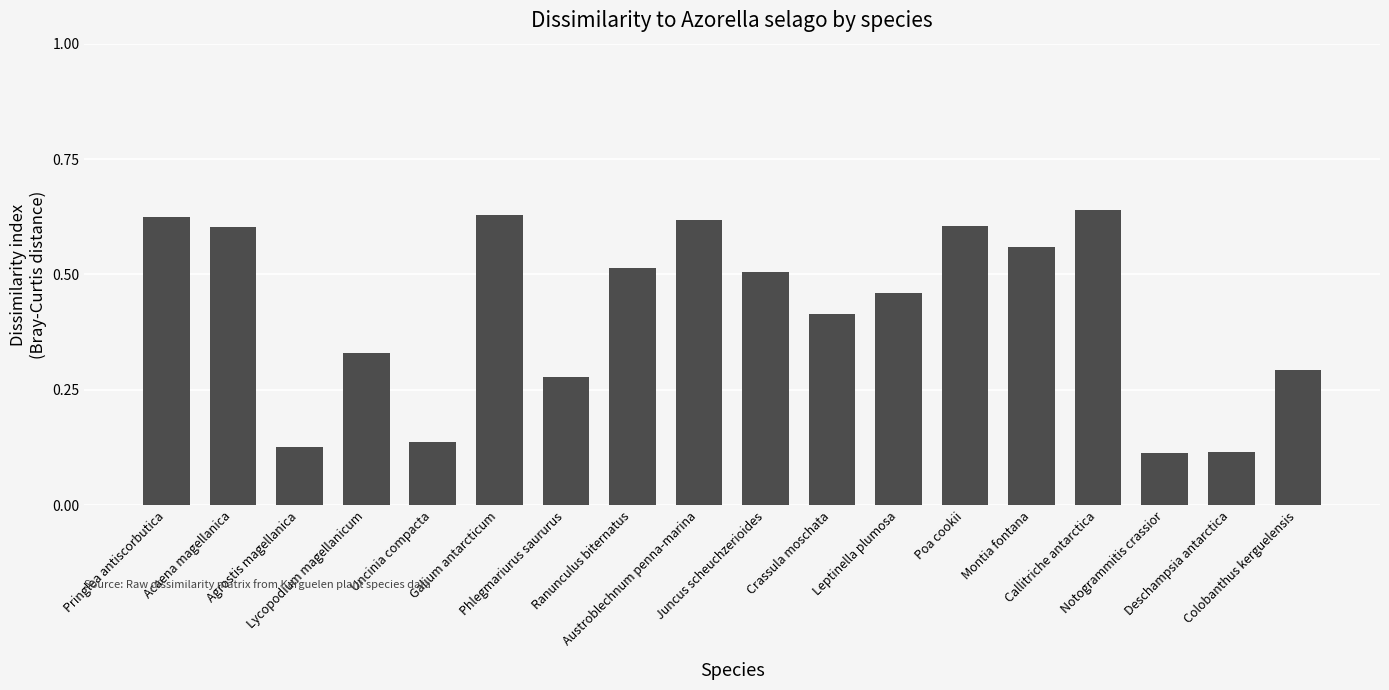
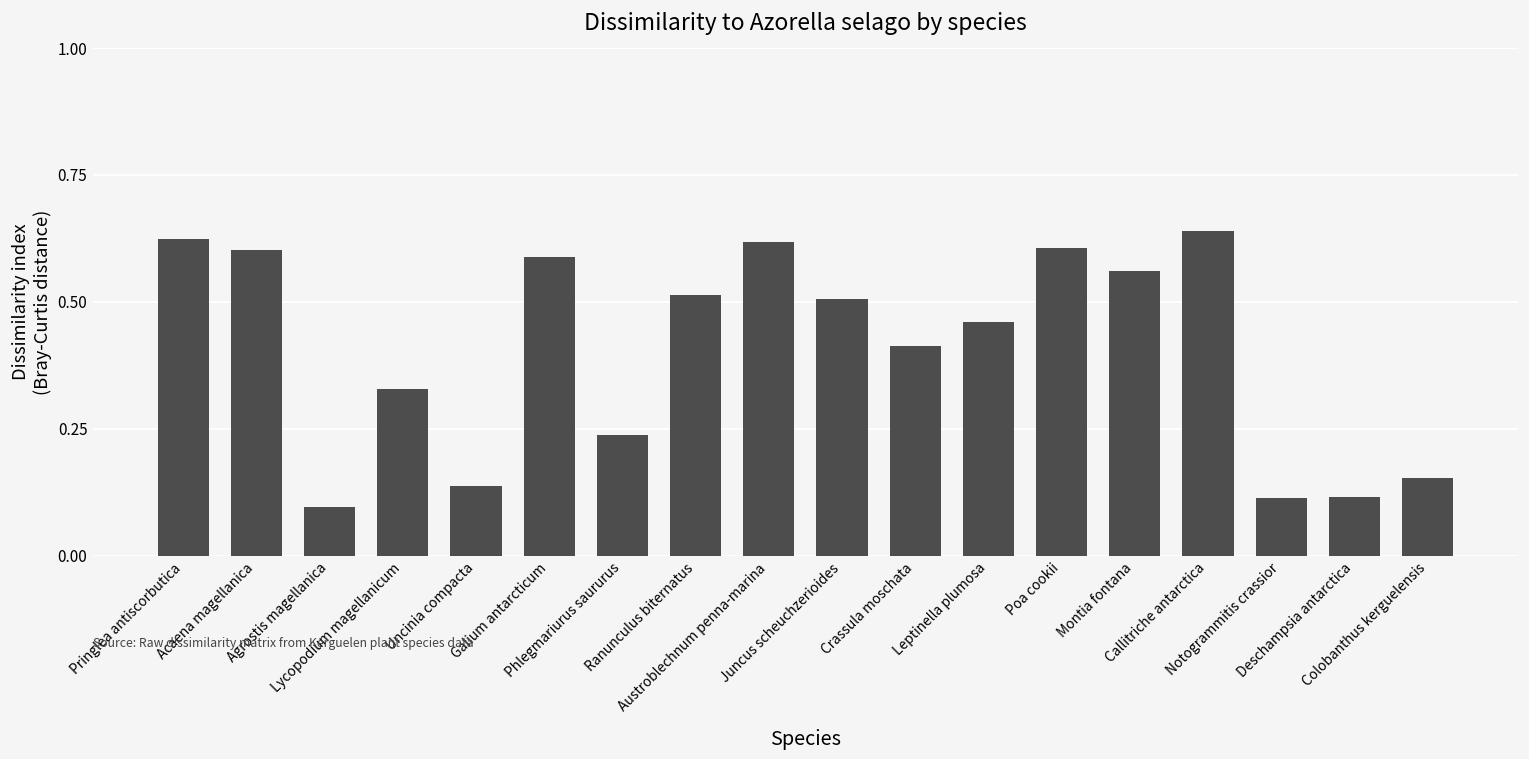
Agrostis magellanica: 0.13 -> 0.10
Galium antarcticum: 0.63 -> 0.59
Phlegmariurus saururus: 0.28 -> 0.24
Colobanthus kerguelensis: 0.29 -> 0.15
